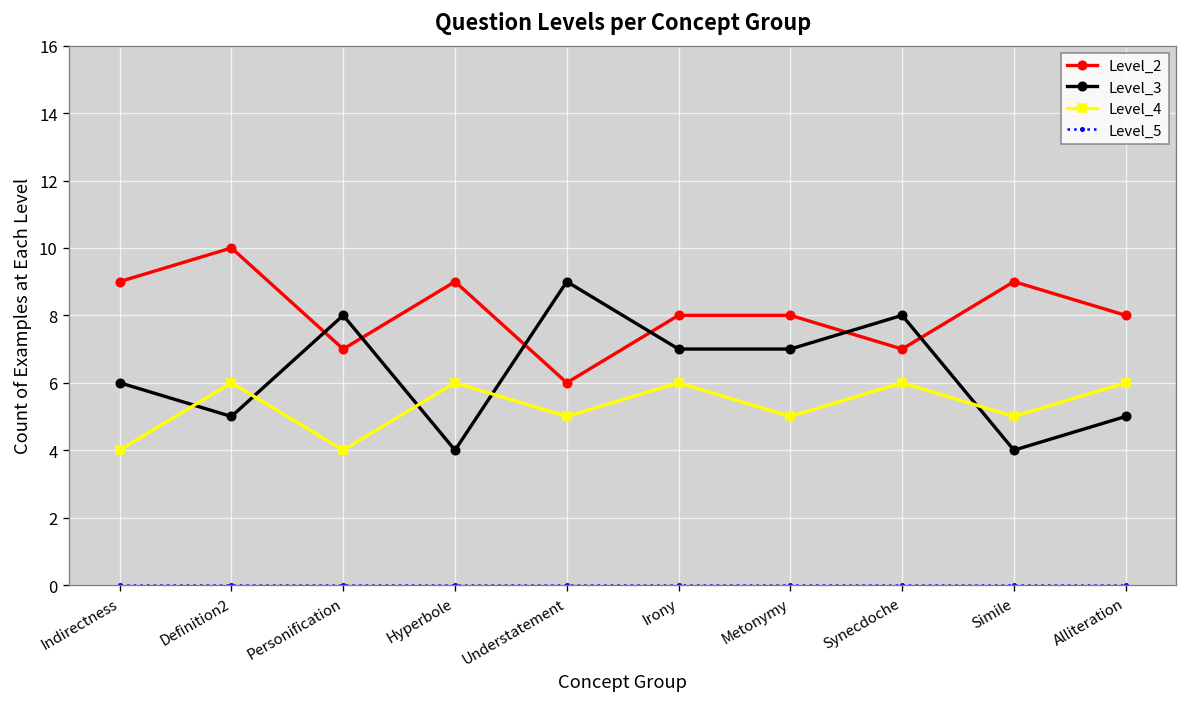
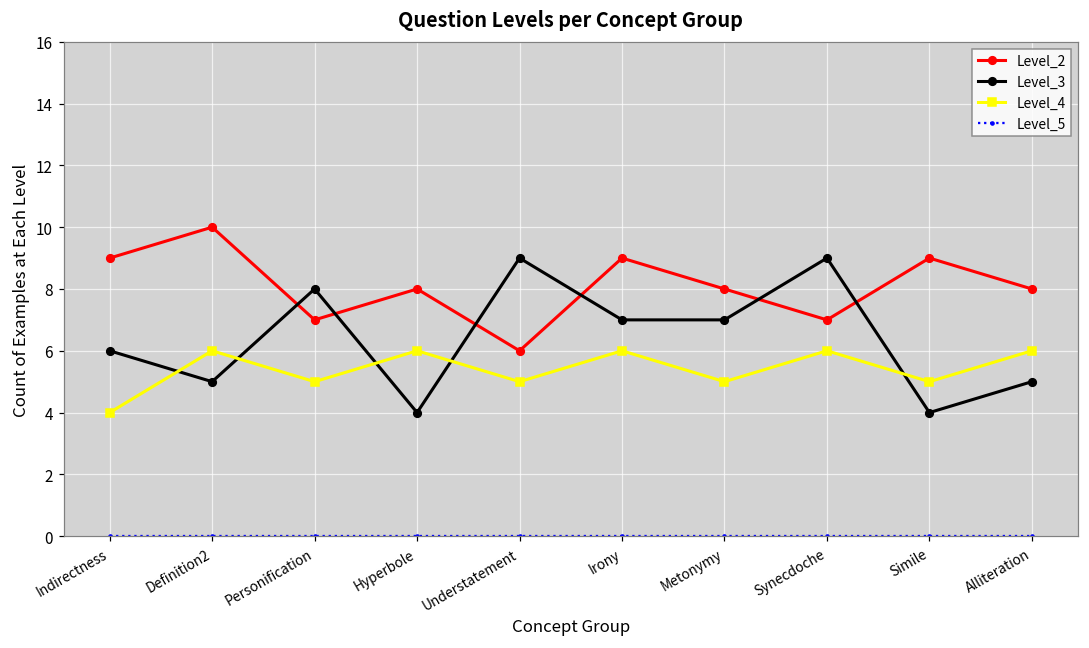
Level_4, Personification: 4 -> 5
Level_2, Hyperbole: 9 -> 8
Level_2, Irony: 8 -> 9
Level_3, Synecdoche: 8 -> 9
